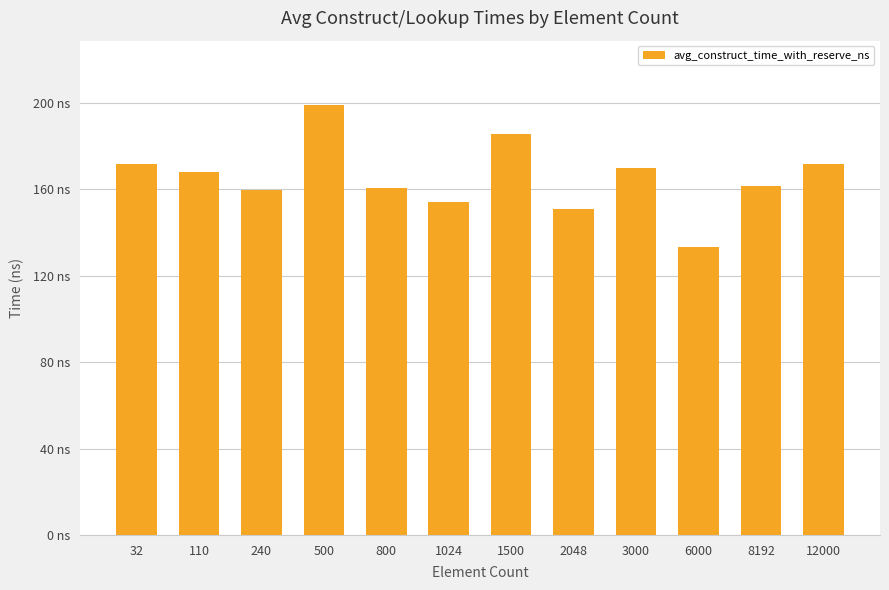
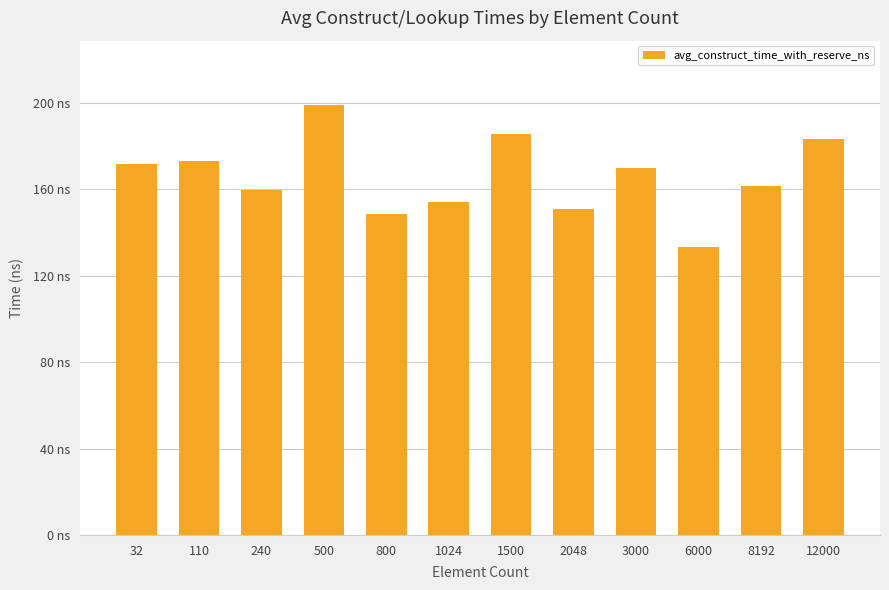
110: 168 ns -> 173 ns
800: 161 ns -> 149 ns
12000: 172 ns -> 184 ns
